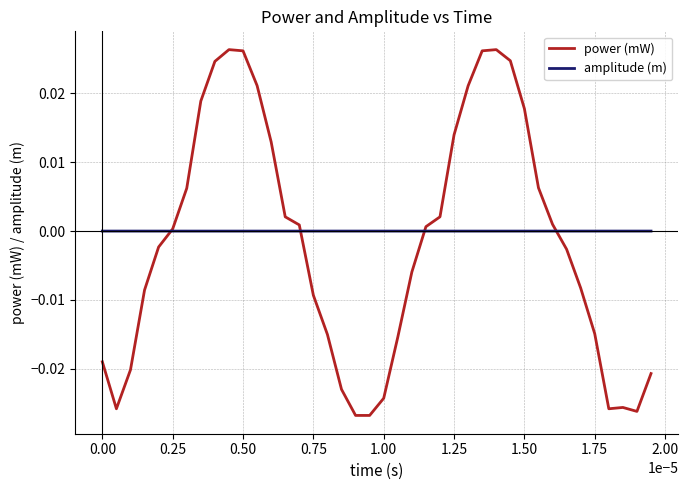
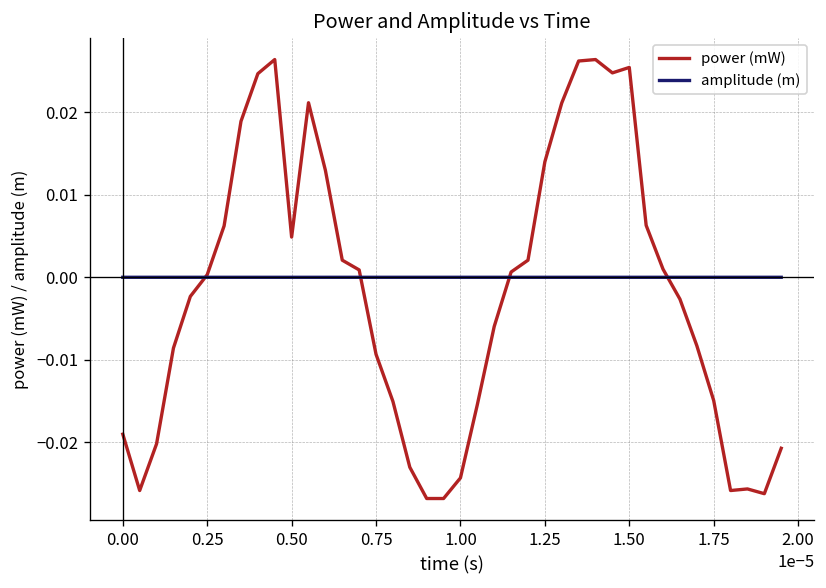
power (mW), 0.50: 0.026 -> 0.005
power (mW), 1.50: 0.018 -> 0.025
